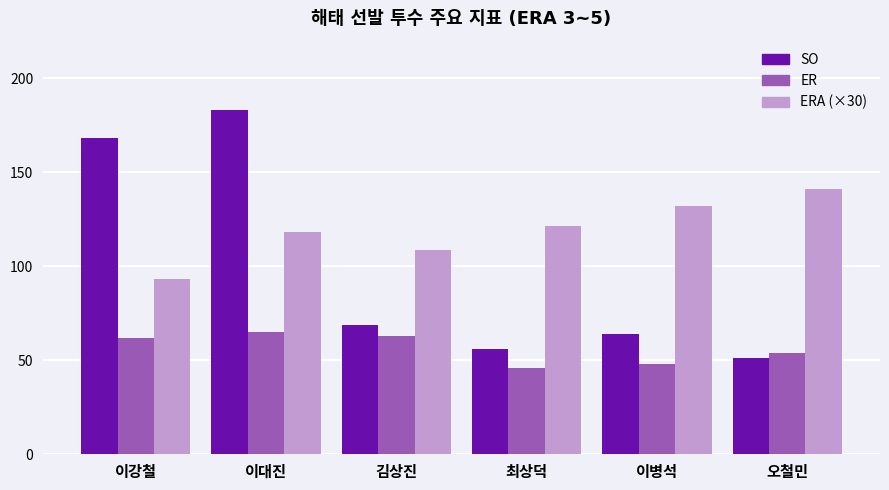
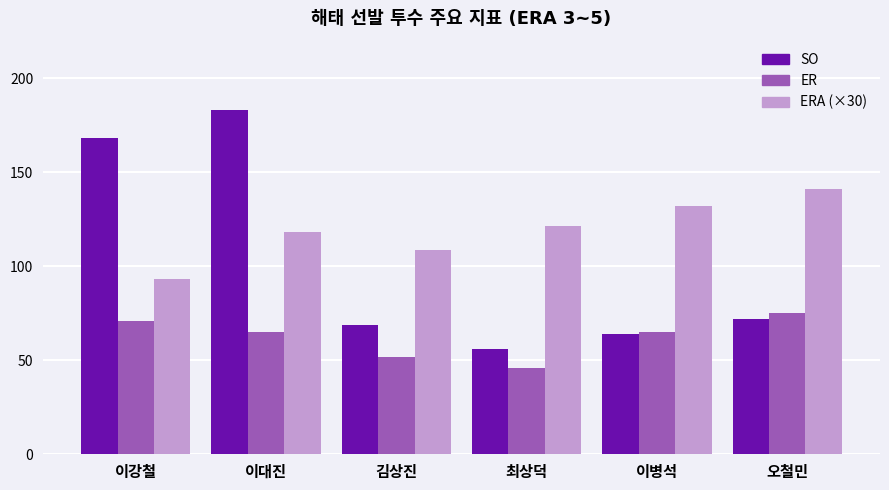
ER, 이강철: 62 -> 71
ER, 김상진: 63 -> 52
ER, 이병석: 48 -> 65
SO, 오철민: 51 -> 72
ER, 오철민: 54 -> 75
